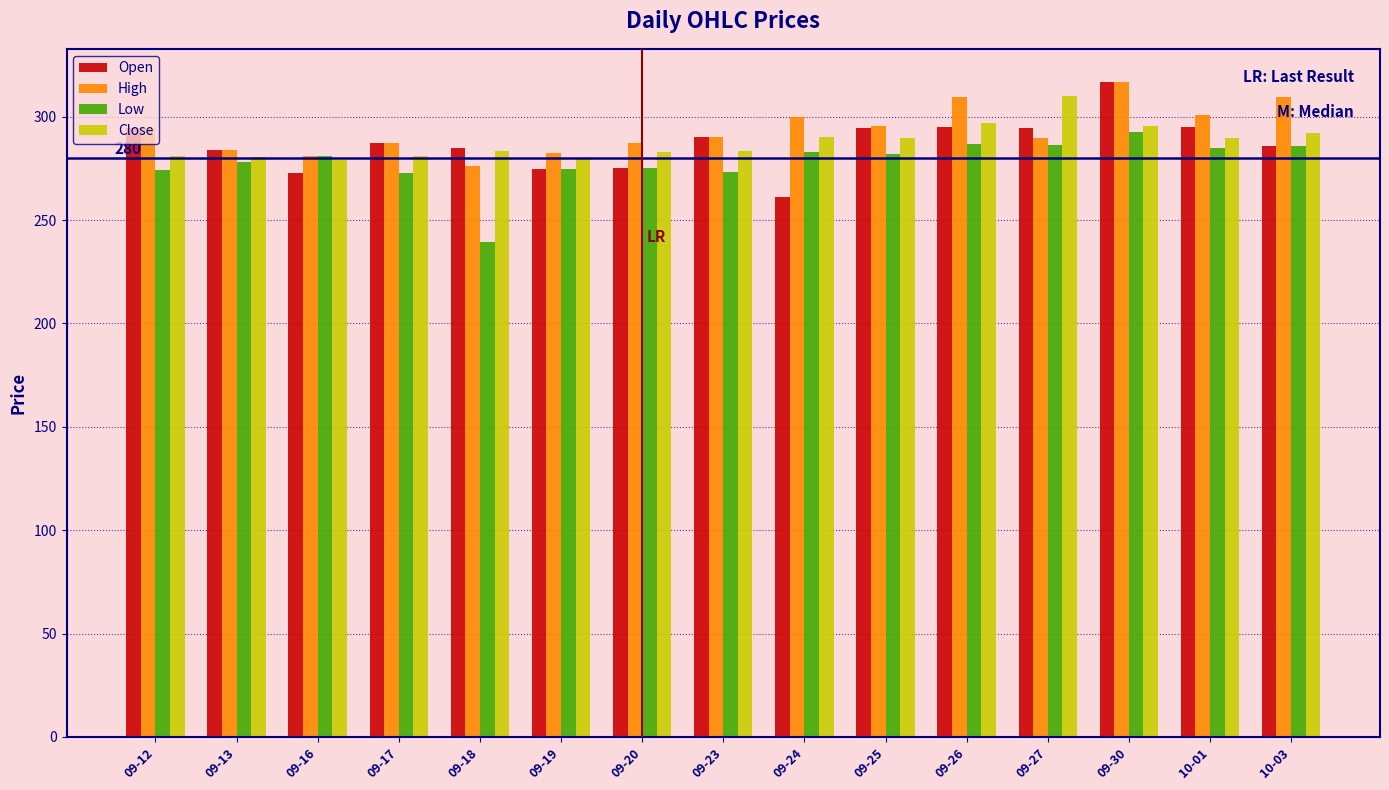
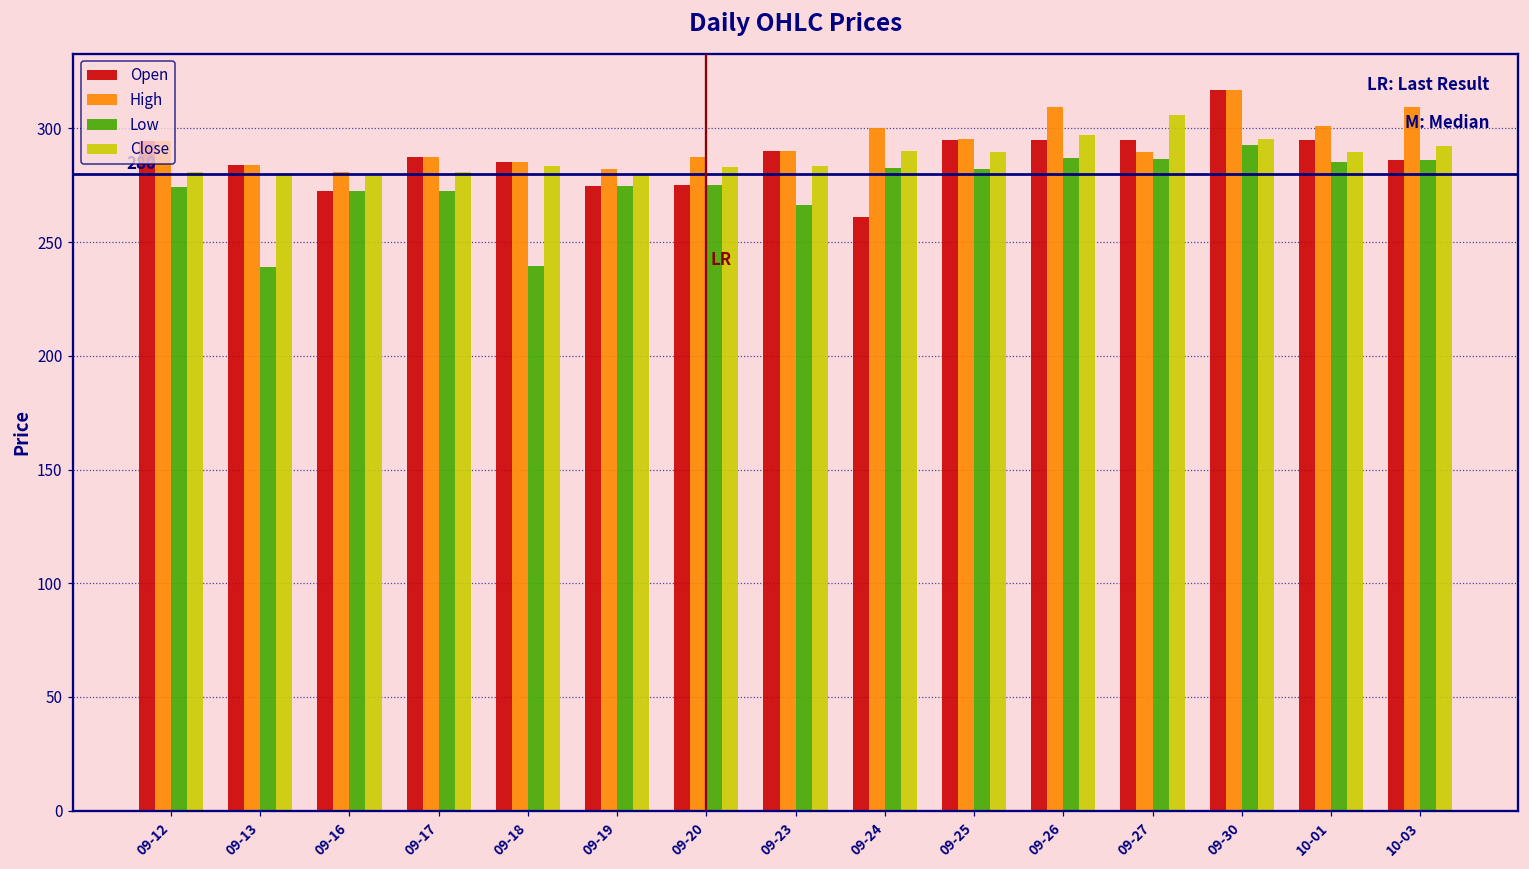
Low, 09-13: 278 -> 239
Low, 09-16: 281 -> 273
High, 09-18: 276 -> 285
Low, 09-23: 273 -> 266
Close, 09-27: 310 -> 306
